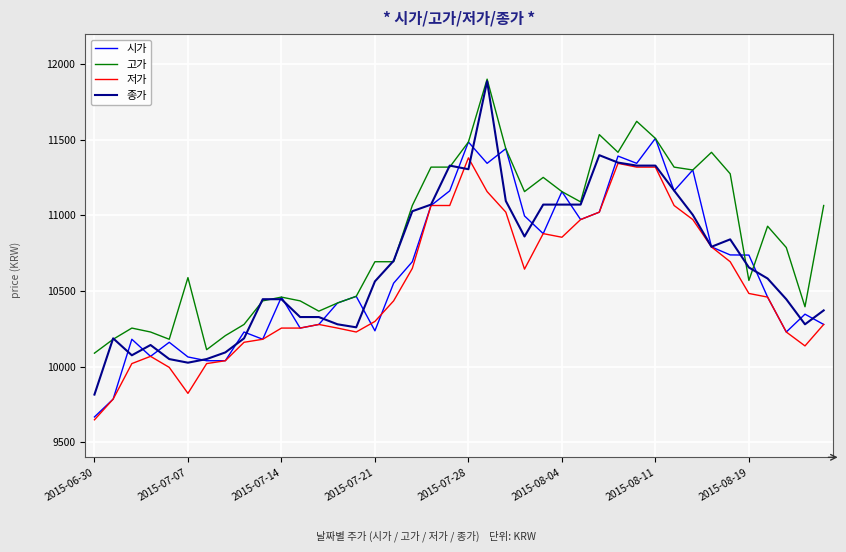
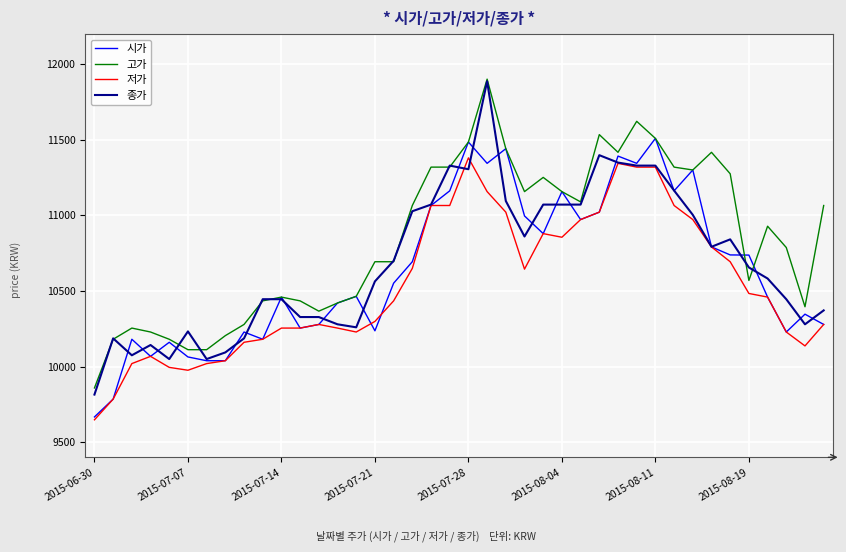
고가, 2015-06-30: 10090 -> 9860
고가, 2015-07-07: 10590 -> 10110
저가, 2015-07-07: 9820 -> 9980
종가, 2015-07-07: 10030 -> 10230
